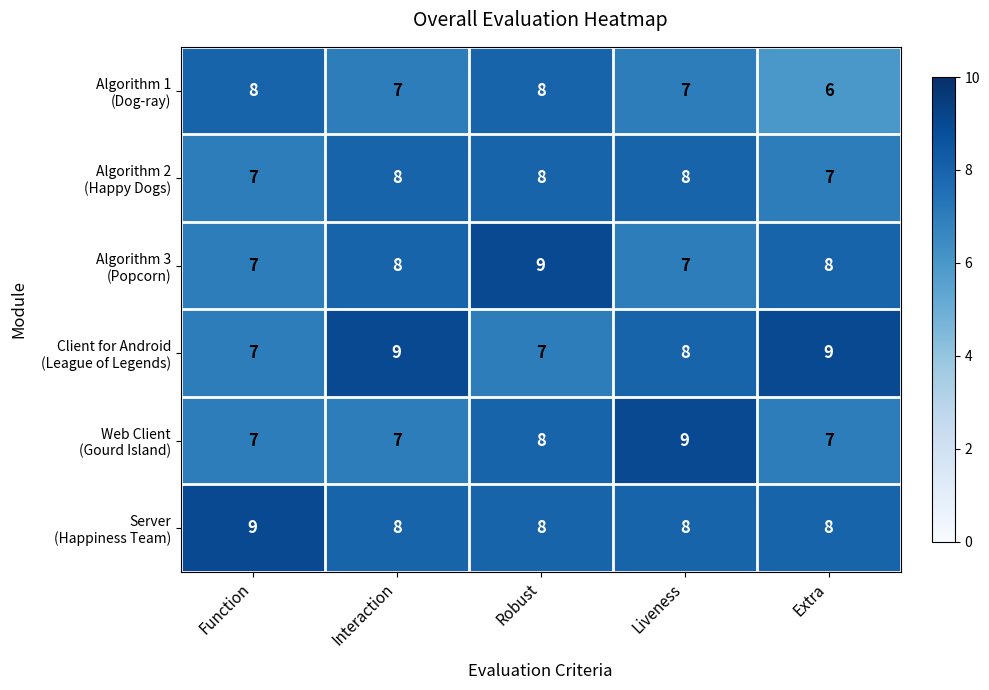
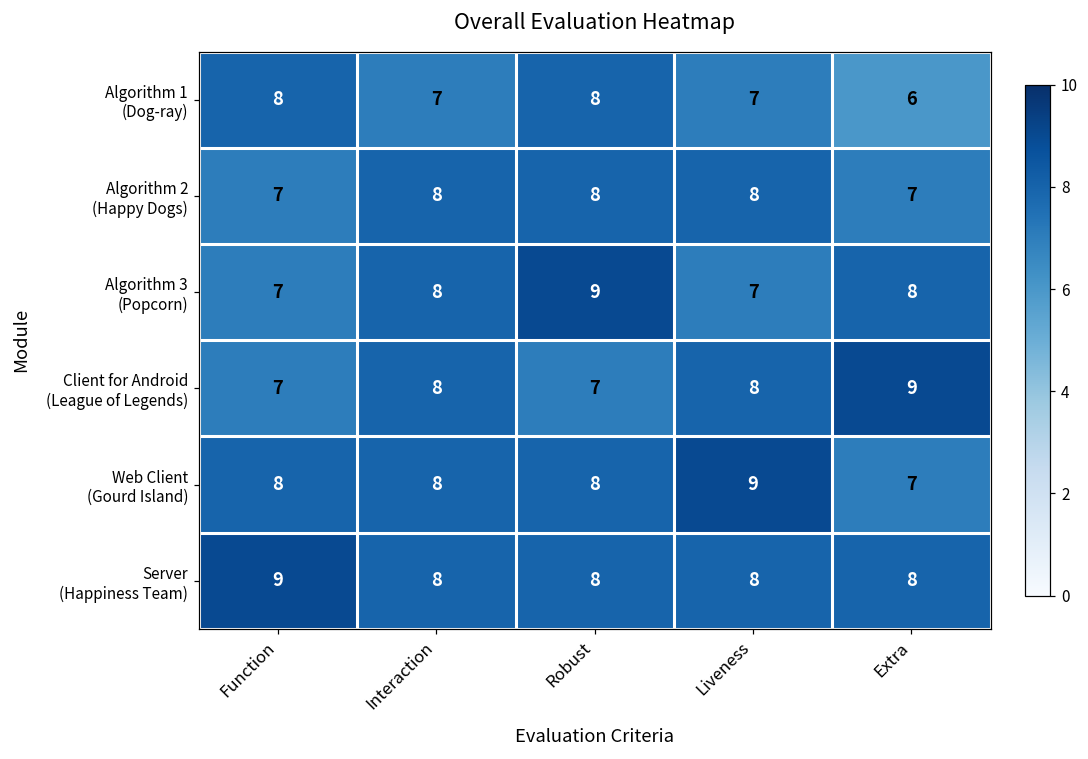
Client for Android (League of Legends), Interaction: 9 -> 8
Web Client (Gourd Island), Function: 7 -> 8
Web Client (Gourd Island), Interaction: 7 -> 8
